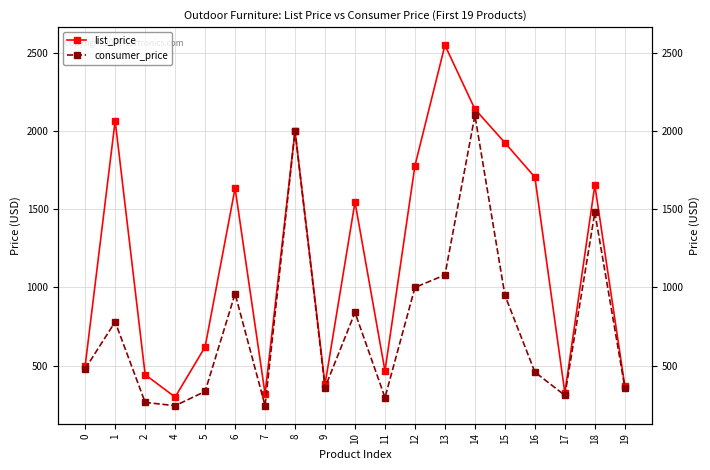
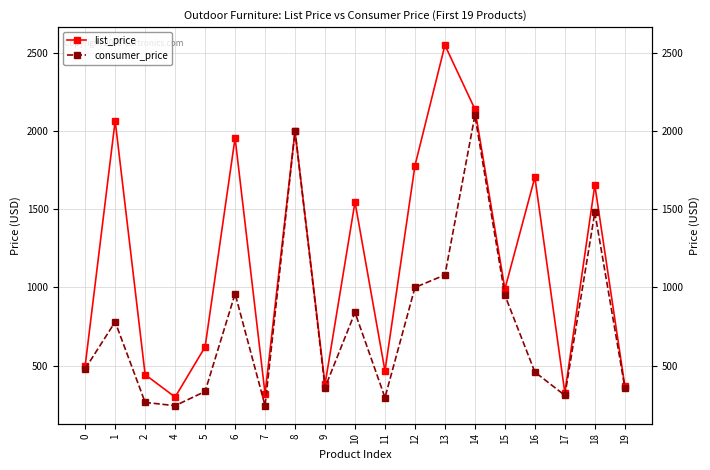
list_price, 6: 1630 -> 1960
list_price, 15: 1930 -> 990
